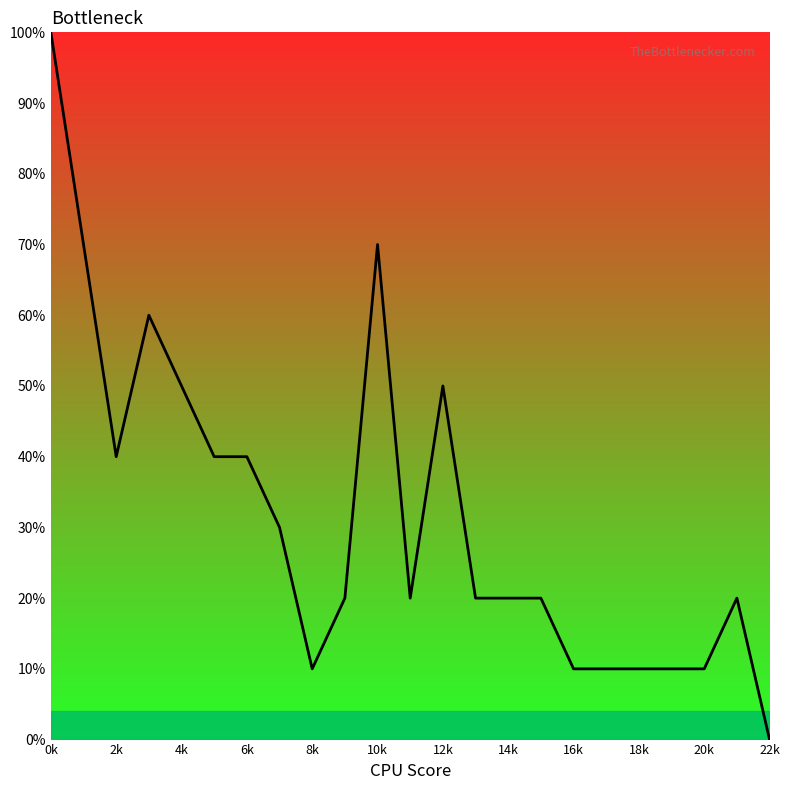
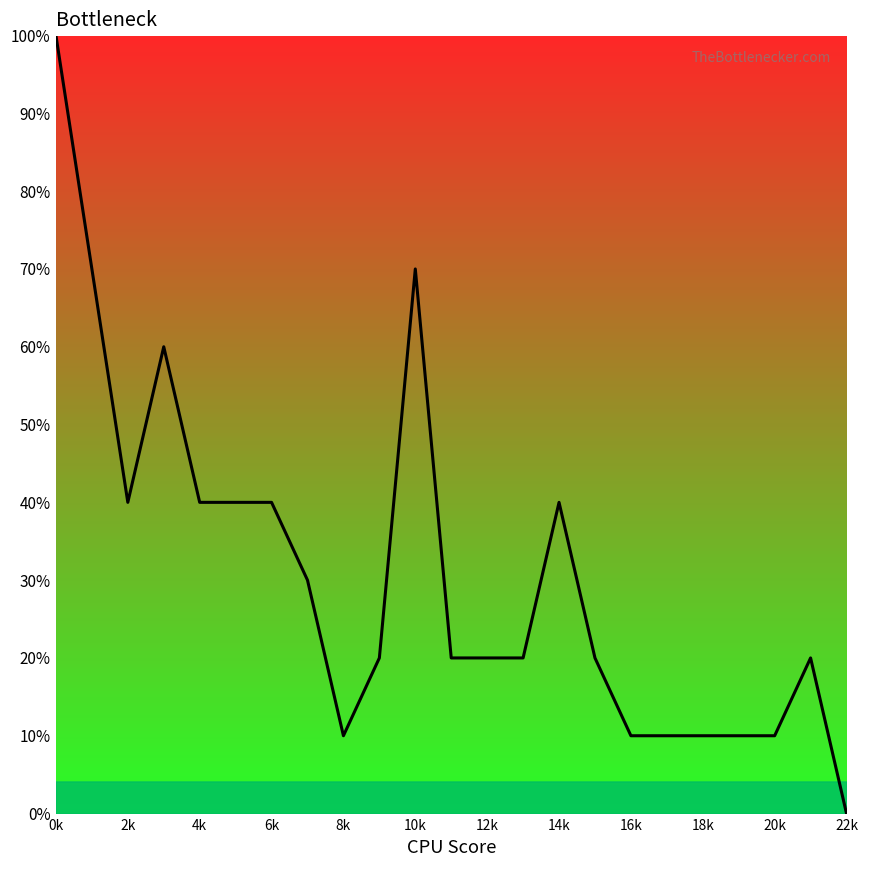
4k: 50% -> 40%
12k: 50% -> 20%
14k: 20% -> 40%
